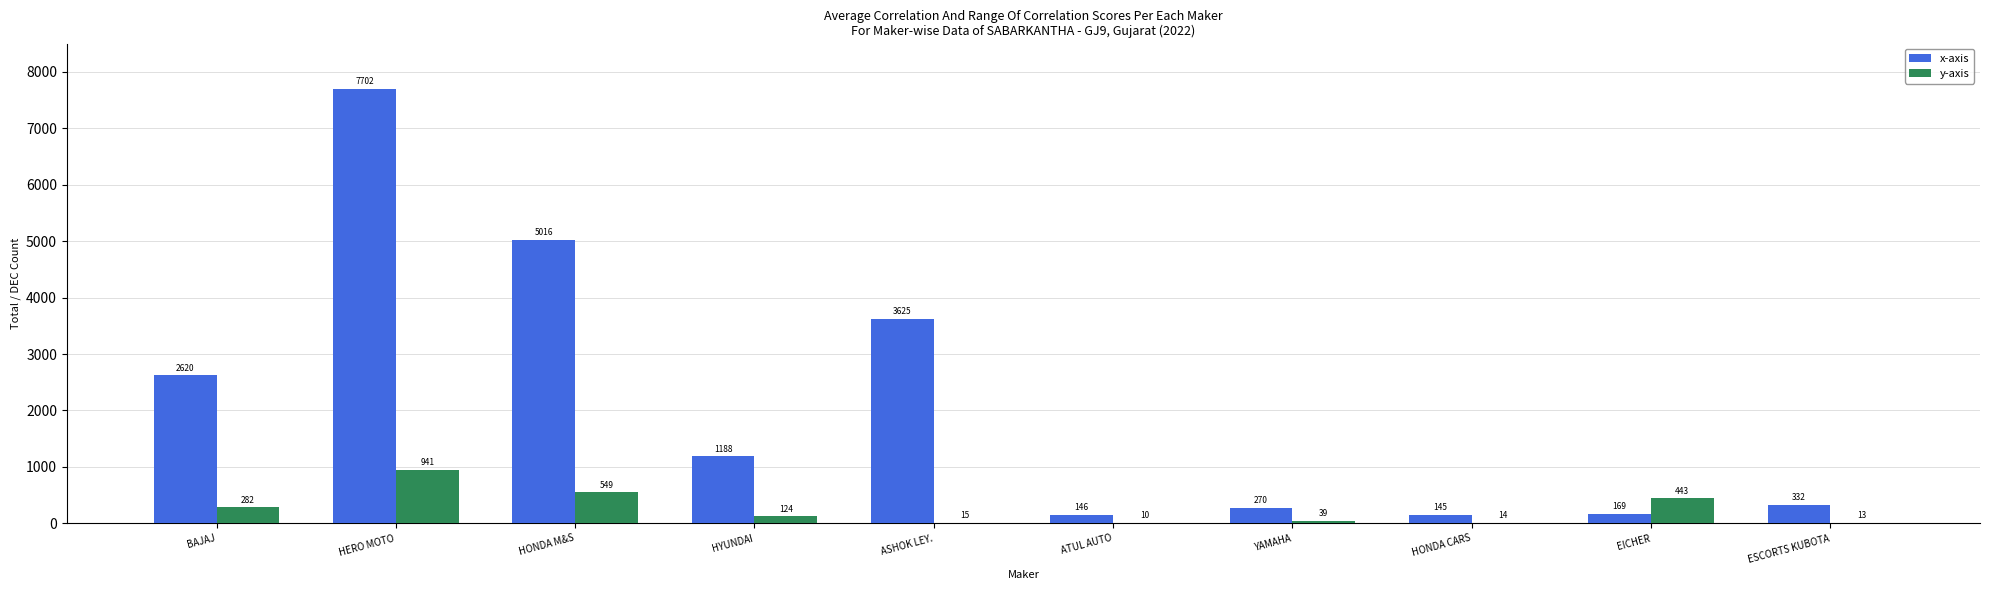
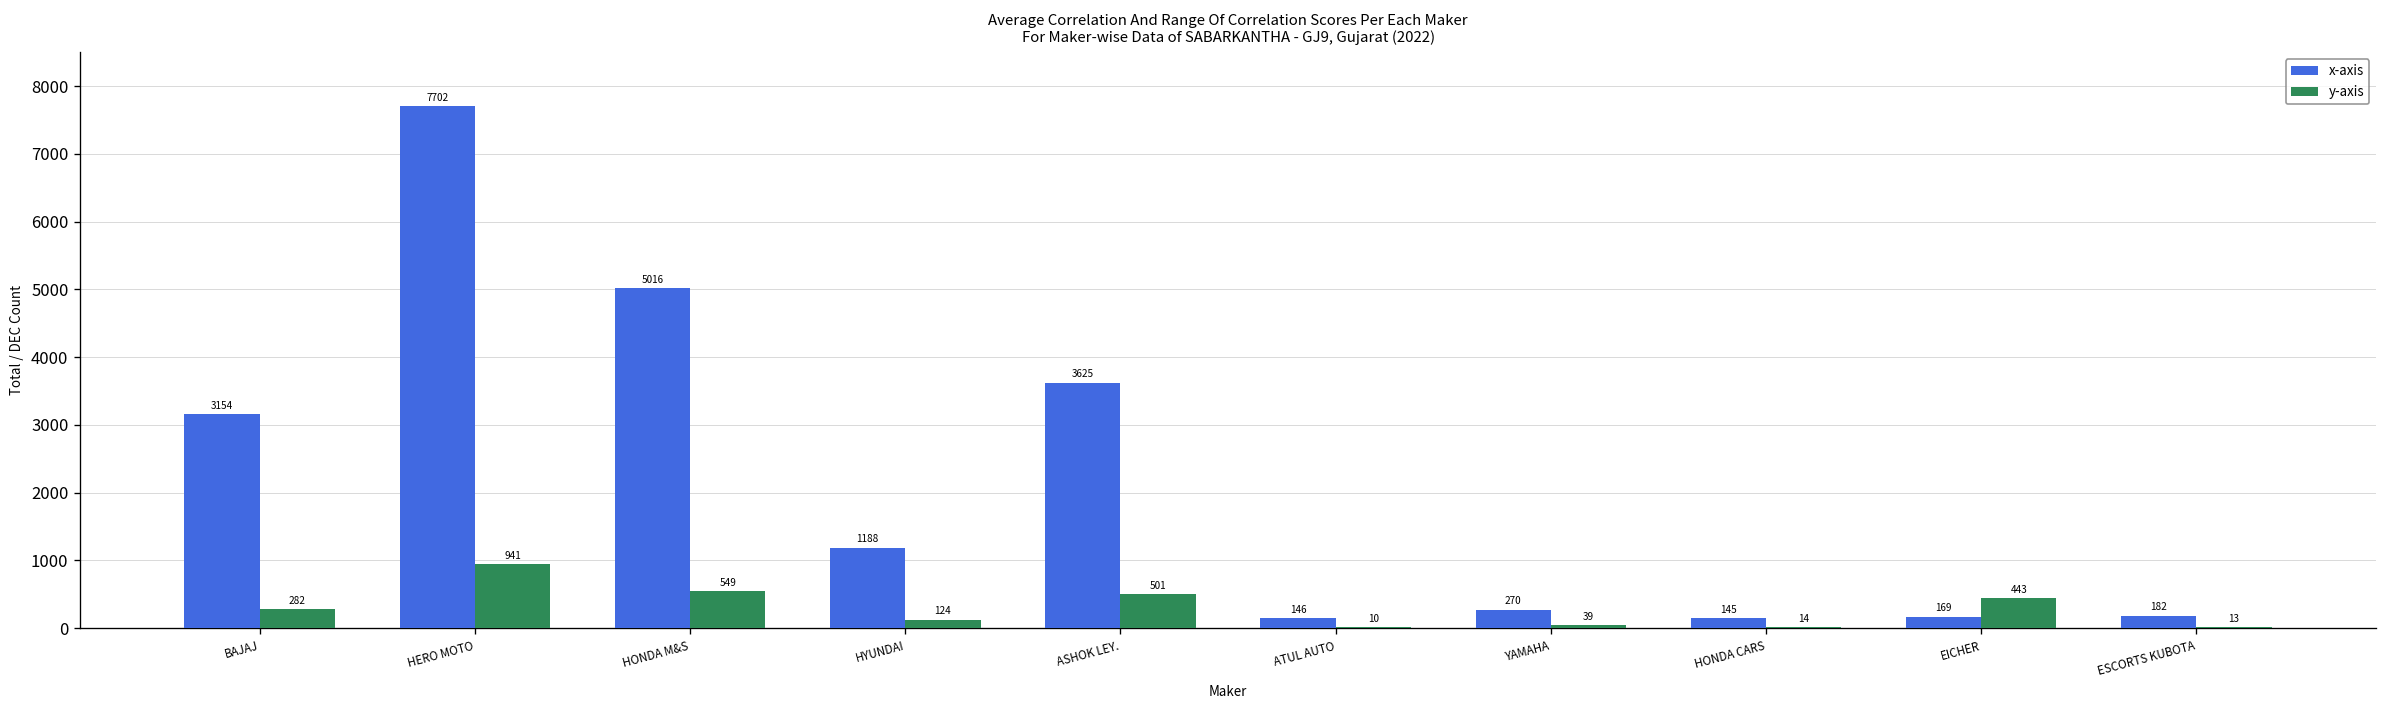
x-axis, BAJAJ: 2620 -> 3154
y-axis, ASHOK LEY.: 15 -> 501
x-axis, ESCORTS KUBOTA: 332 -> 182
